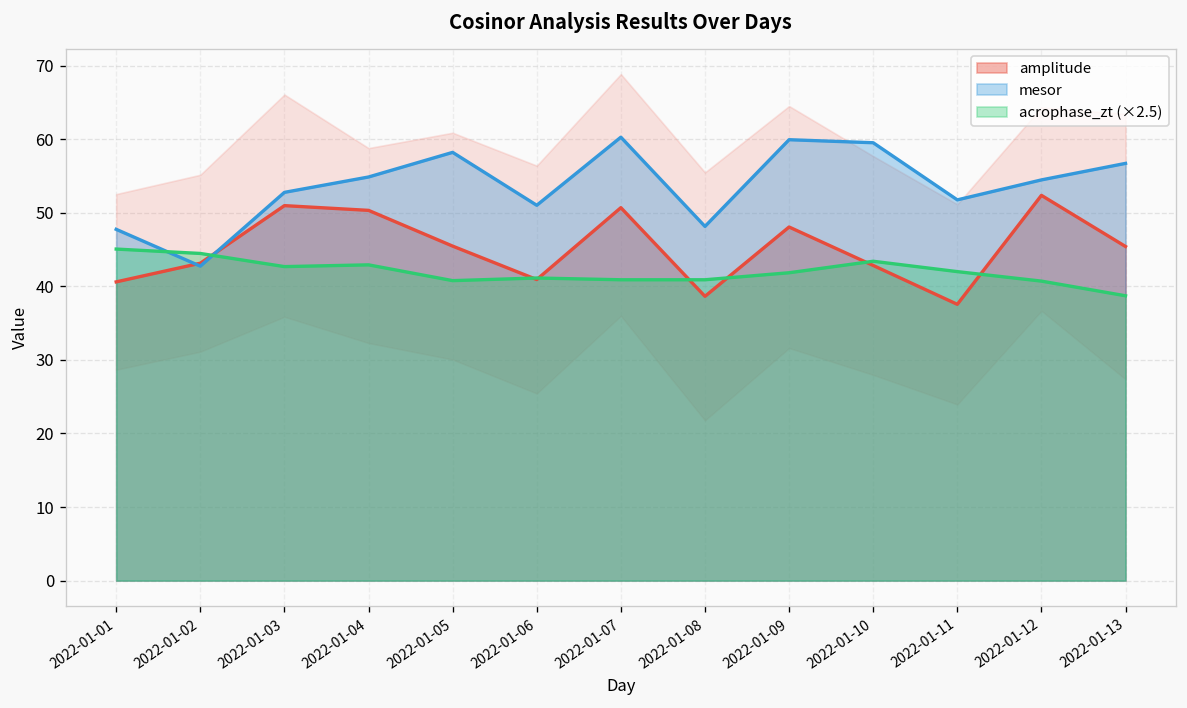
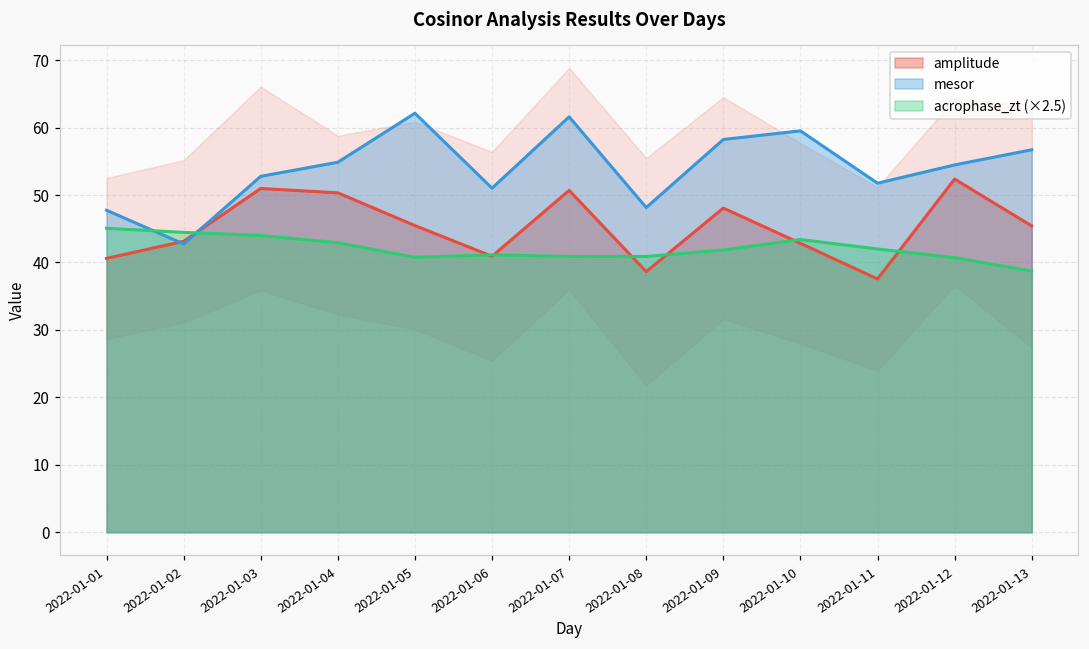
acrophase_zt (×2.5), 2022-01-03: 43 -> 44
mesor, 2022-01-05: 58 -> 62
mesor, 2022-01-07: 60 -> 62
mesor, 2022-01-09: 60 -> 58
